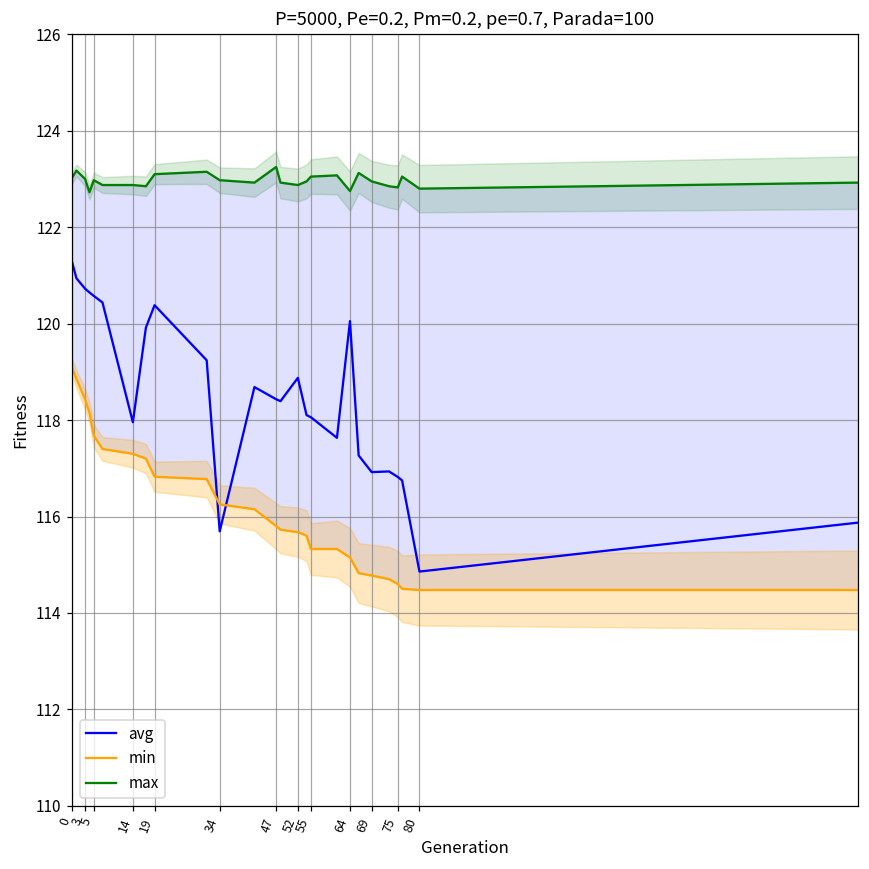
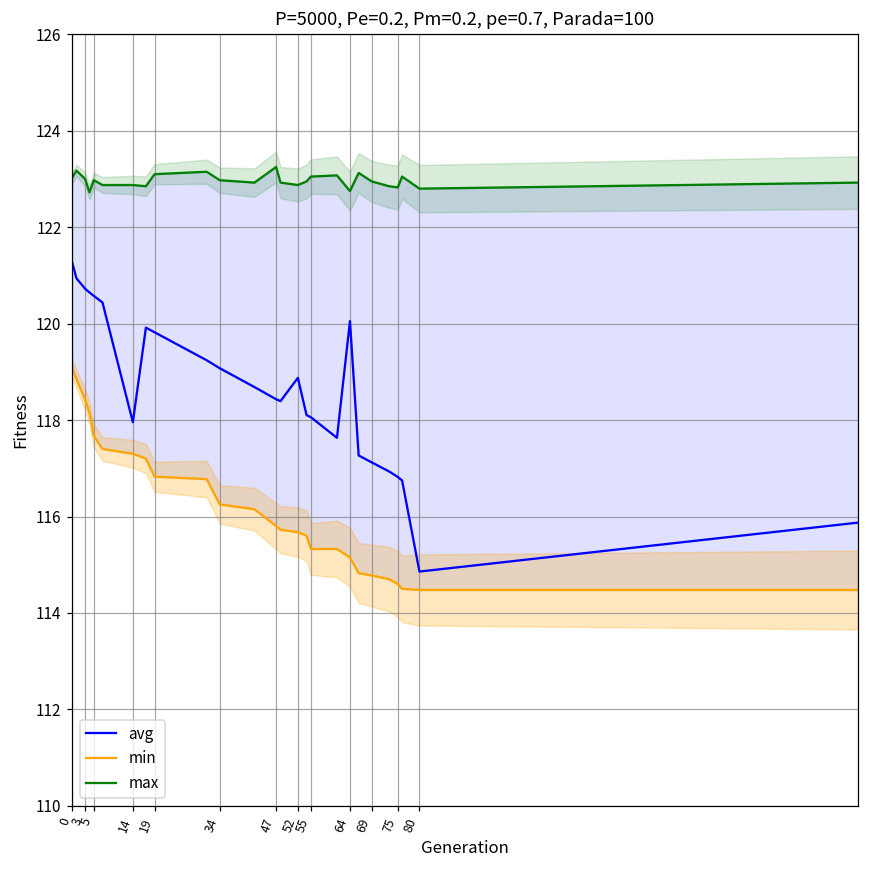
avg, 19: 120.4 -> 119.8
avg, 34: 115.7 -> 119.1
avg, 69: 116.9 -> 117.1
